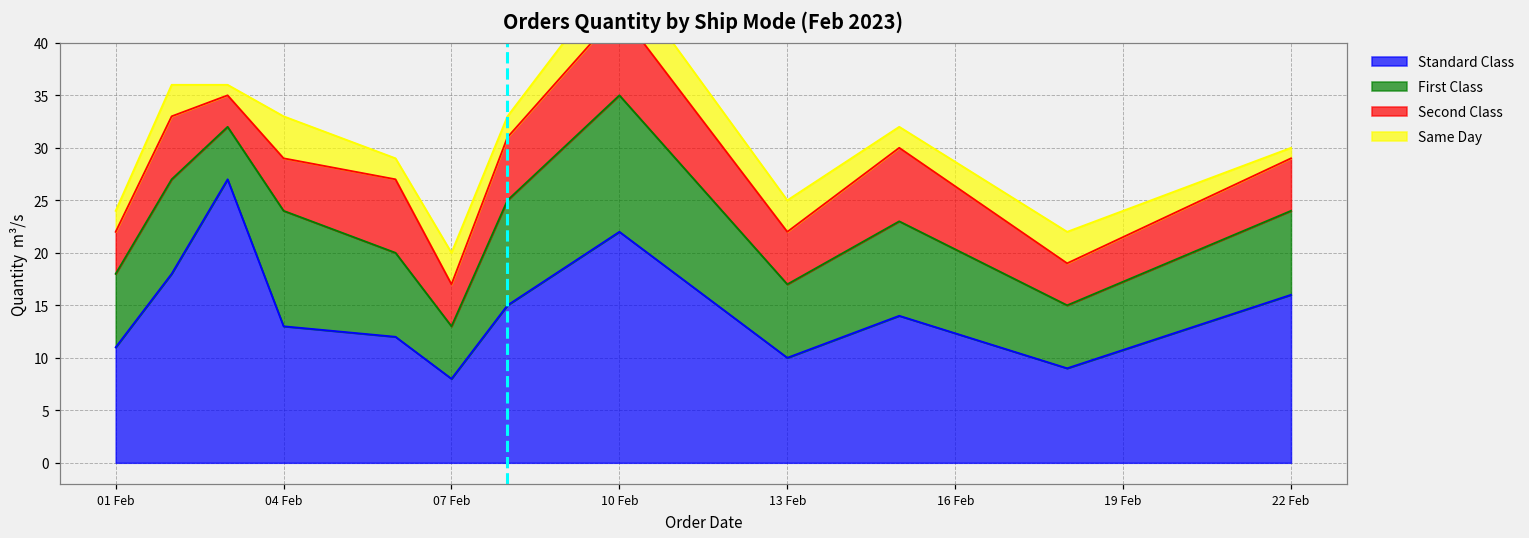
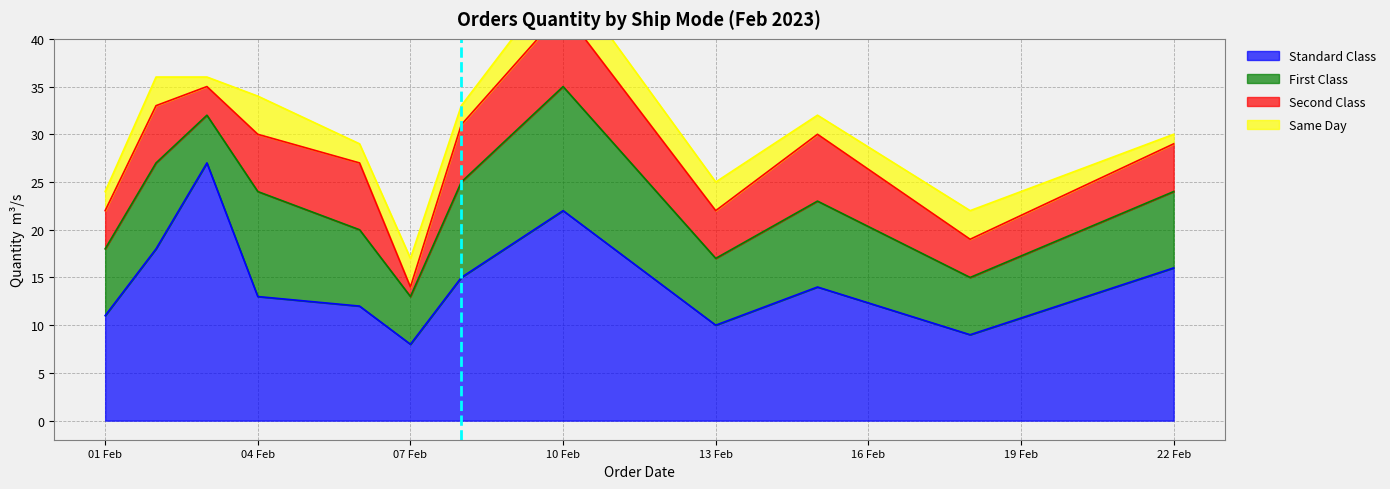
Second Class, 04 Feb: 5 -> 6
Second Class, 07 Feb: 4 -> 1
